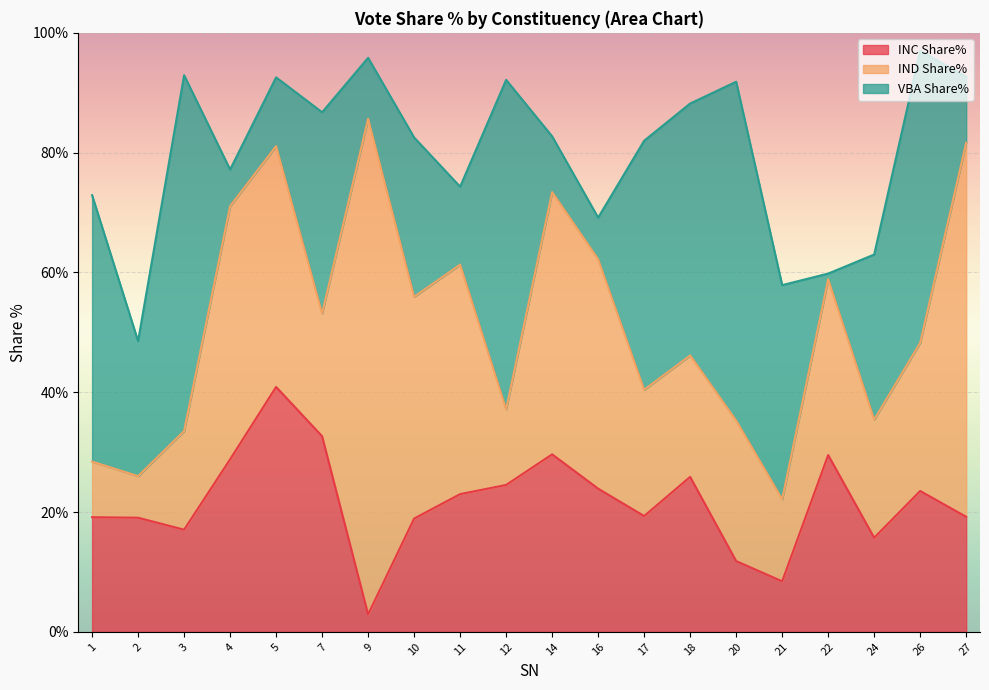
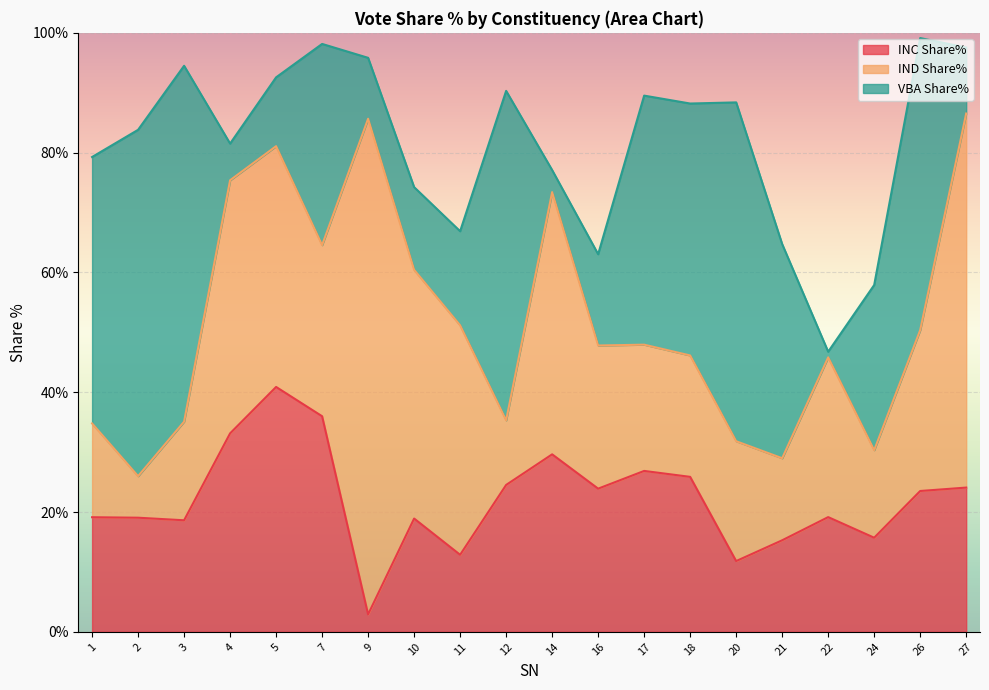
IND Share%, 1: 9% -> 16%
VBA Share%, 2: 23% -> 58%
INC Share%, 3: 17% -> 19%
INC Share%, 4: 29% -> 33%
INC Share%, 7: 33% -> 36%
IND Share%, 7: 21% -> 29%
IND Share%, 10: 37% -> 42%
VBA Share%, 10: 27% -> 14%
INC Share%, 11: 23% -> 13%
VBA Share%, 11: 13% -> 16%
IND Share%, 12: 13% -> 11%
VBA Share%, 14: 9% -> 4%
IND Share%, 16: 38% -> 24%
VBA Share%, 16: 7% -> 15%
INC Share%, 17: 19% -> 27%
IND Share%, 20: 23% -> 20%
INC Share%, 21: 8% -> 15%
INC Share%, 22: 30% -> 19%
IND Share%, 22: 29% -> 27%
IND Share%, 24: 20% -> 15%
IND Share%, 26: 25% -> 27%
INC Share%, 27: 19% -> 24%
